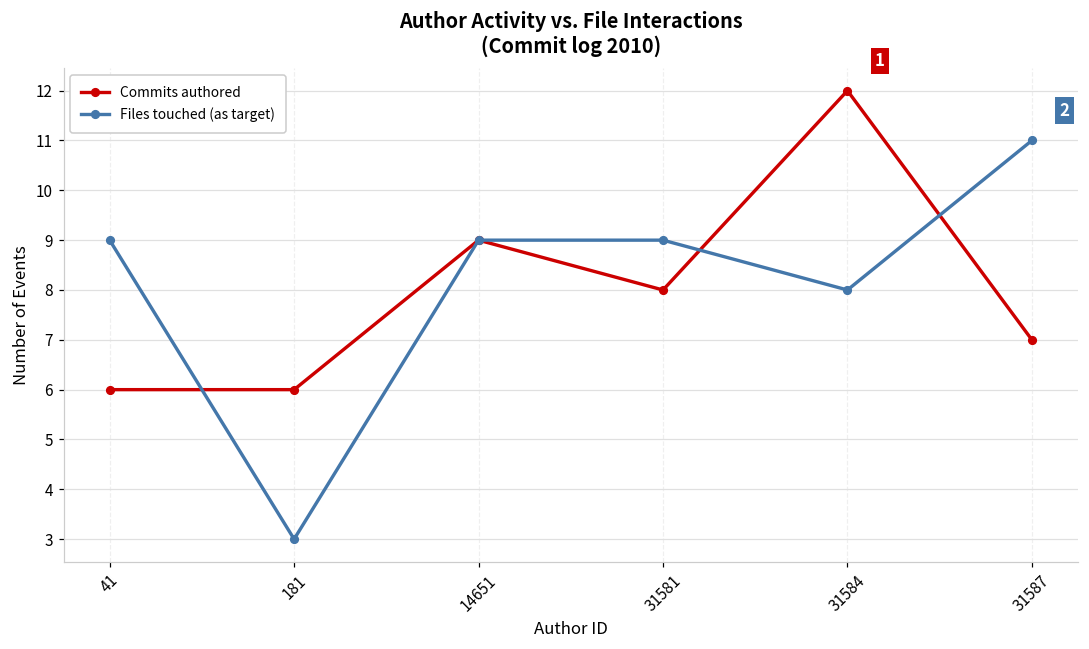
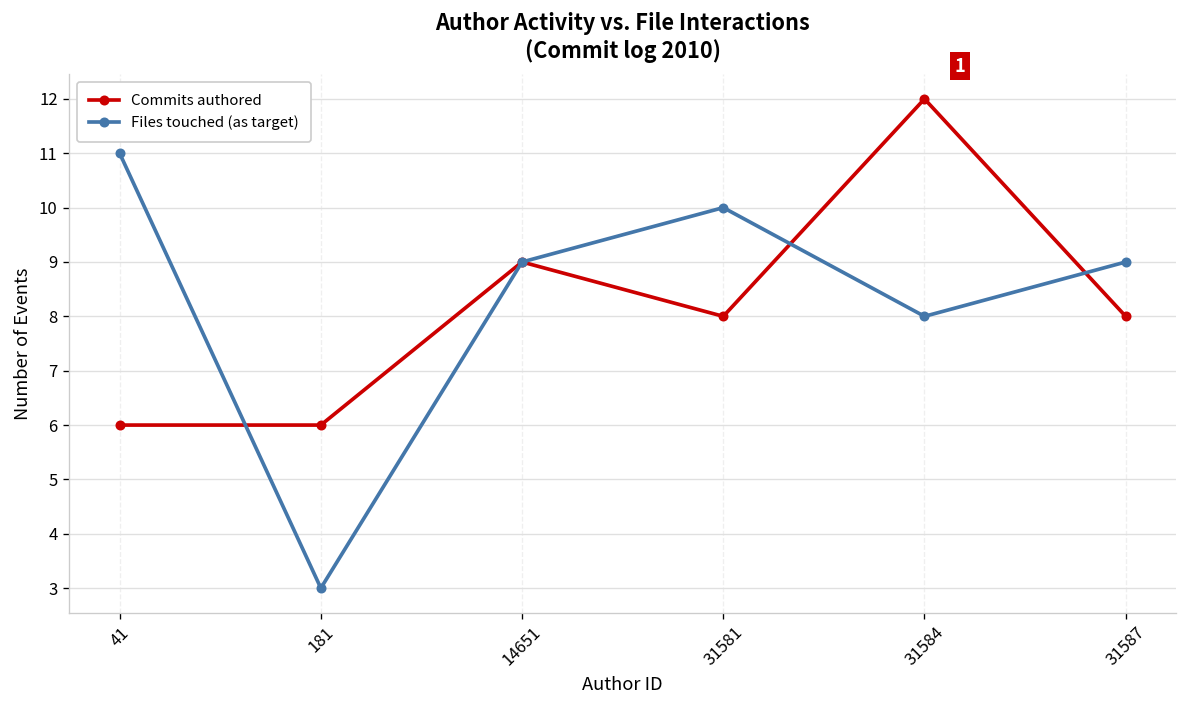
Files touched (as target), 41: 9 -> 11
Files touched (as target), 31581: 9 -> 10
Commits authored, 31587: 7 -> 8
Files touched (as target), 31587: 11 -> 9
